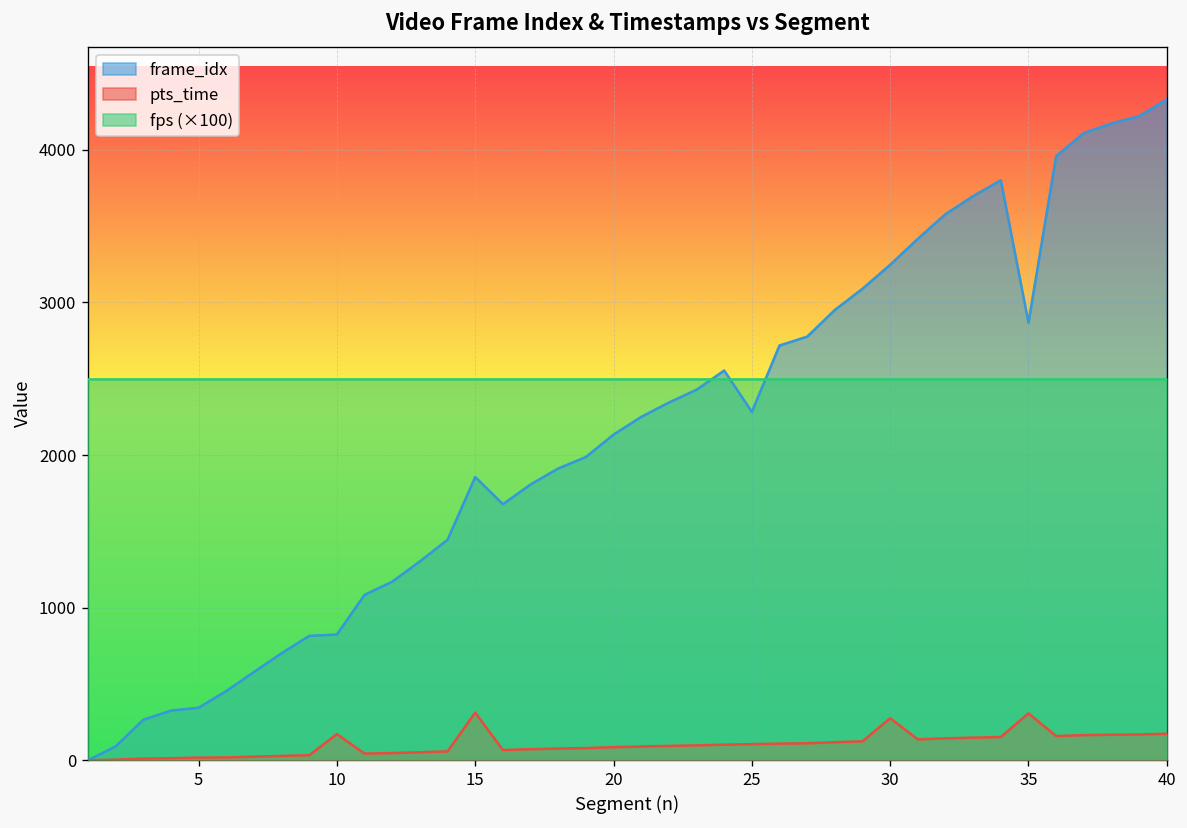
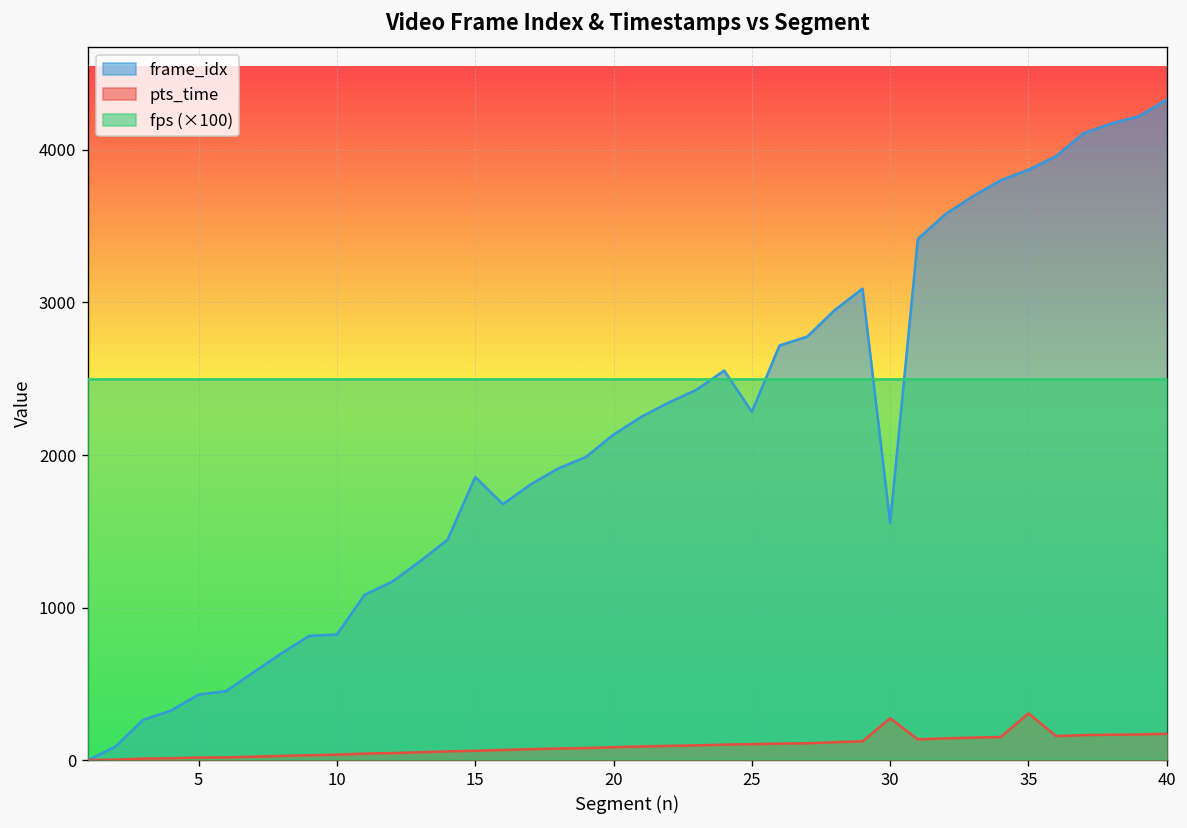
frame_idx, 5: 340 -> 430
pts_time, 10: 170 -> 40
pts_time, 15: 310 -> 60
frame_idx, 30: 3250 -> 1560
frame_idx, 35: 2870 -> 3870
